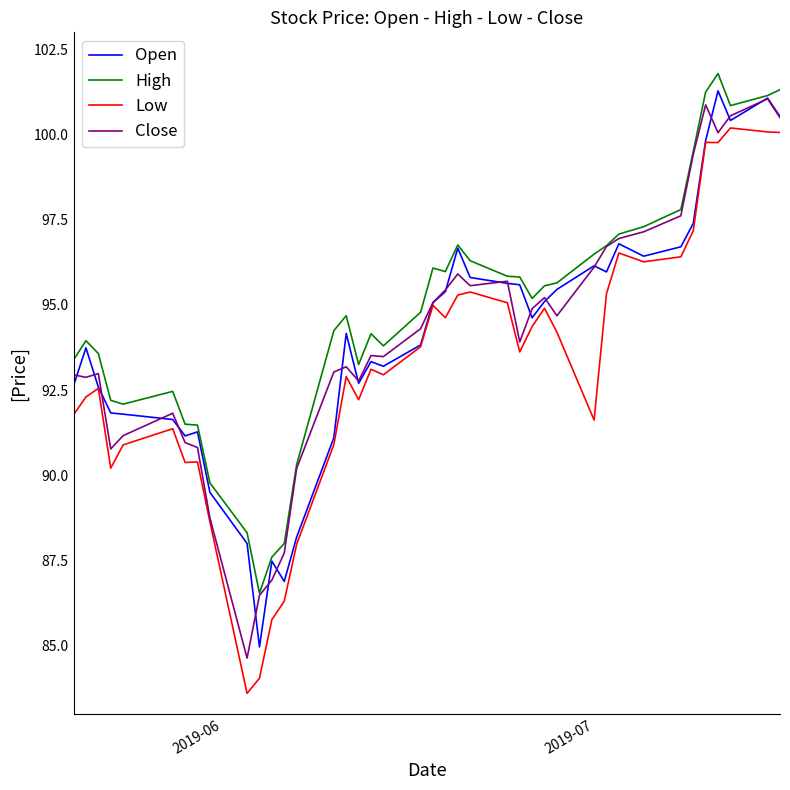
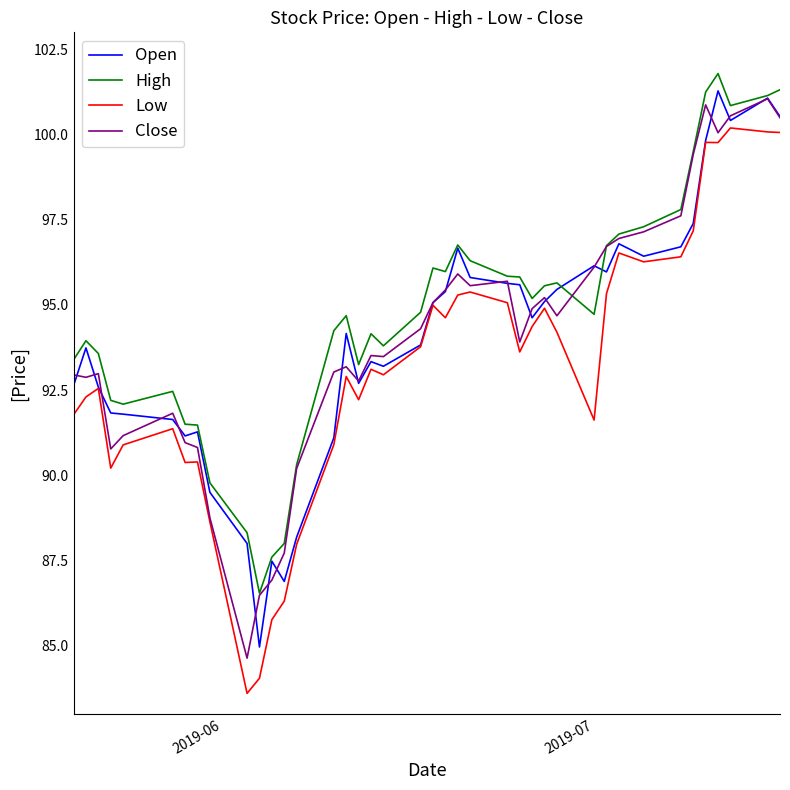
High, 2019-07: 96.5 -> 94.7
